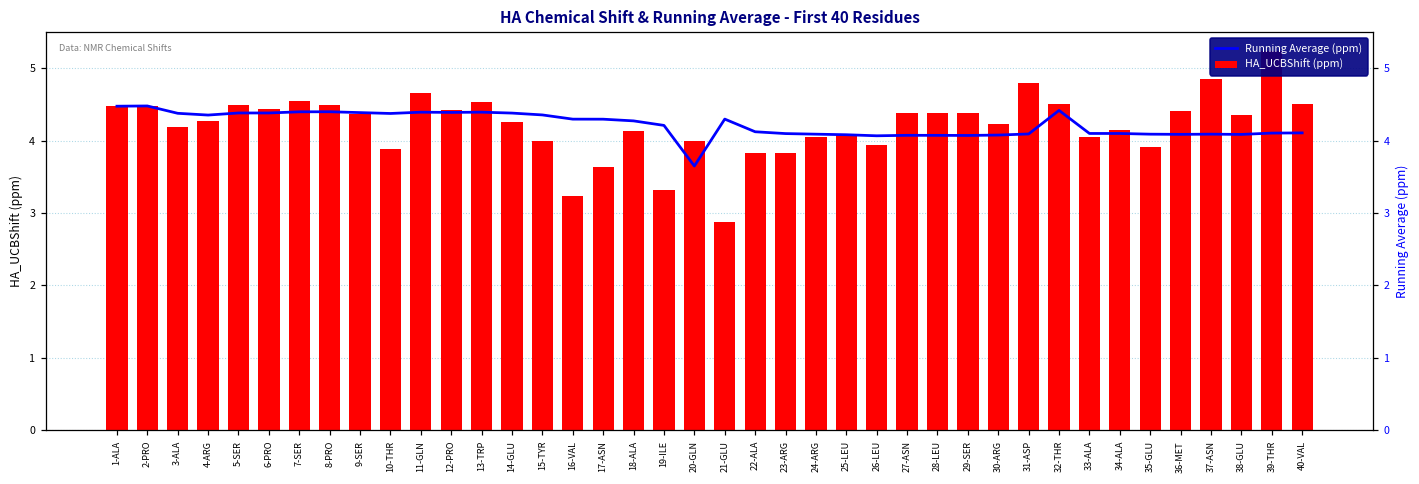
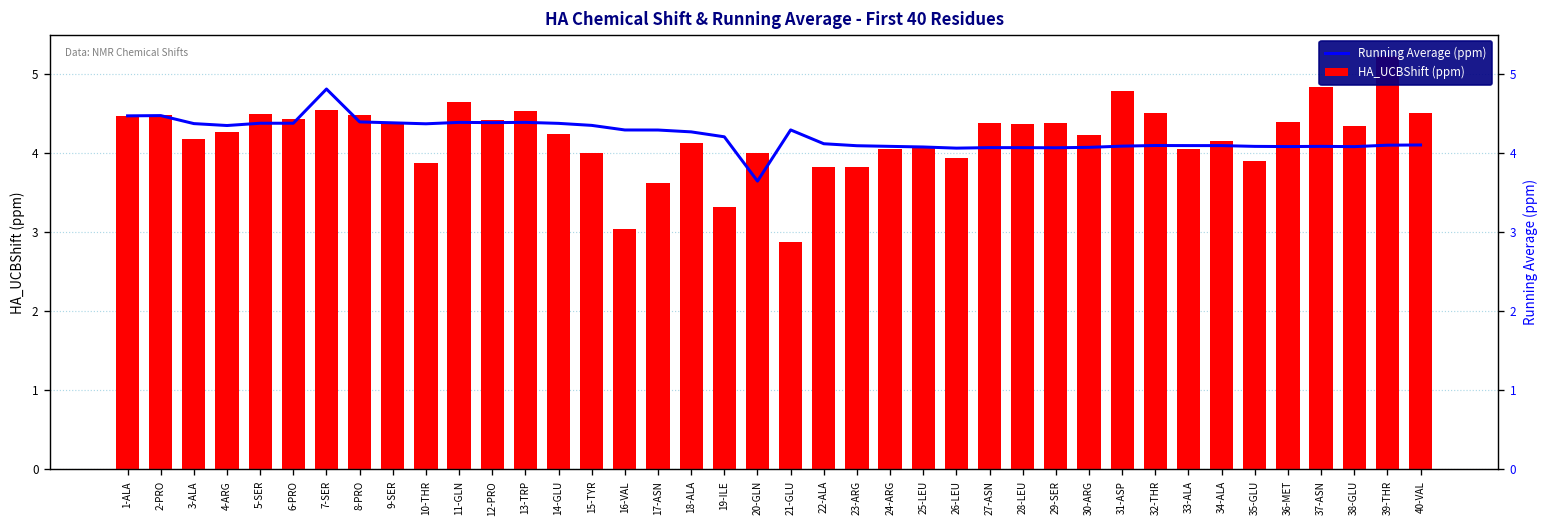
Running Average (ppm), 7-SER: 4.4 -> 4.8
HA_UCBShift (ppm), 16-VAL: 3.2 -> 3.0
Running Average (ppm), 32-THR: 4.4 -> 4.1
